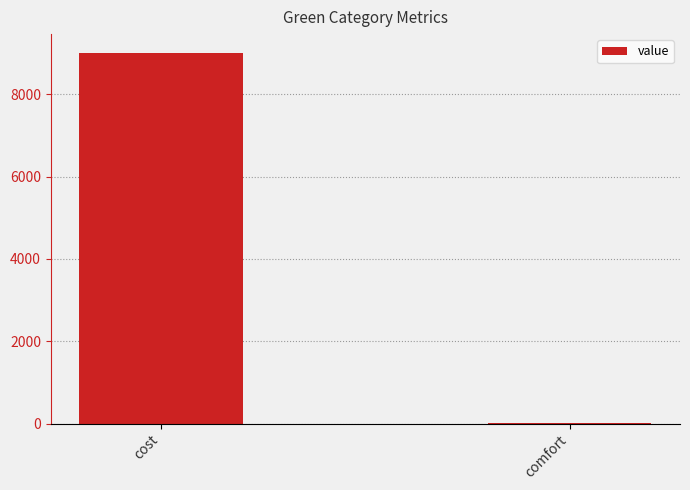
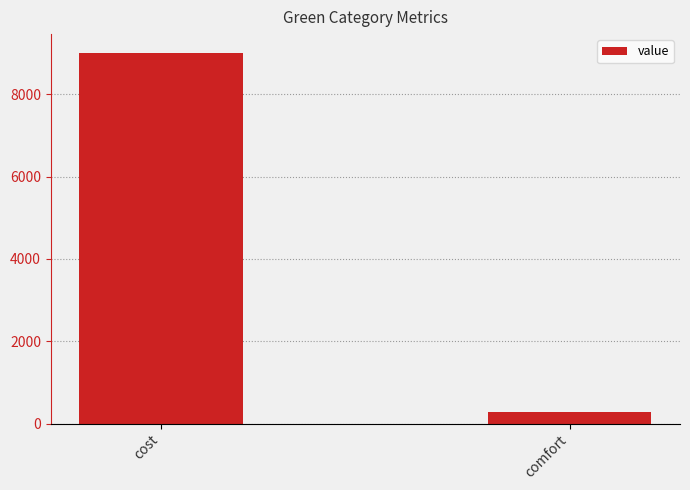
comfort: 0 -> 300
